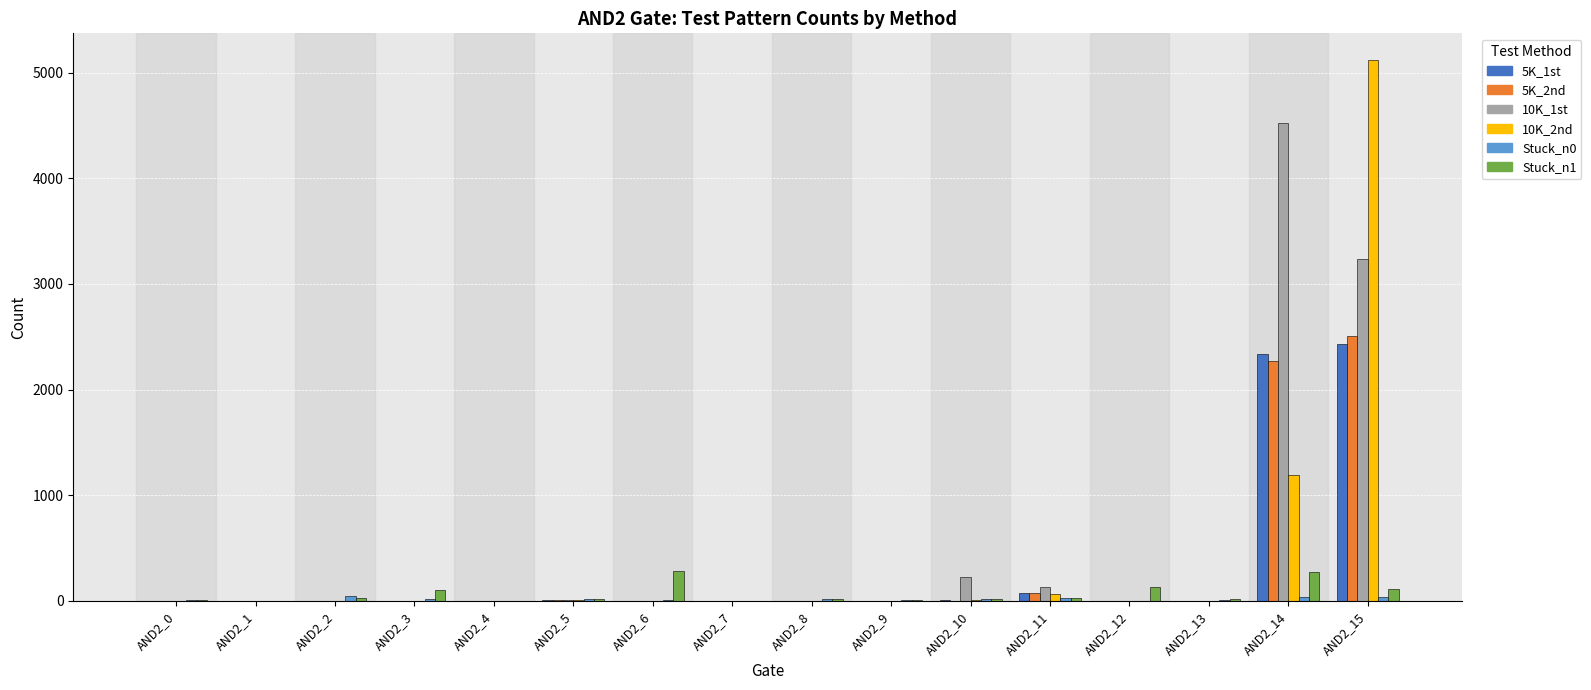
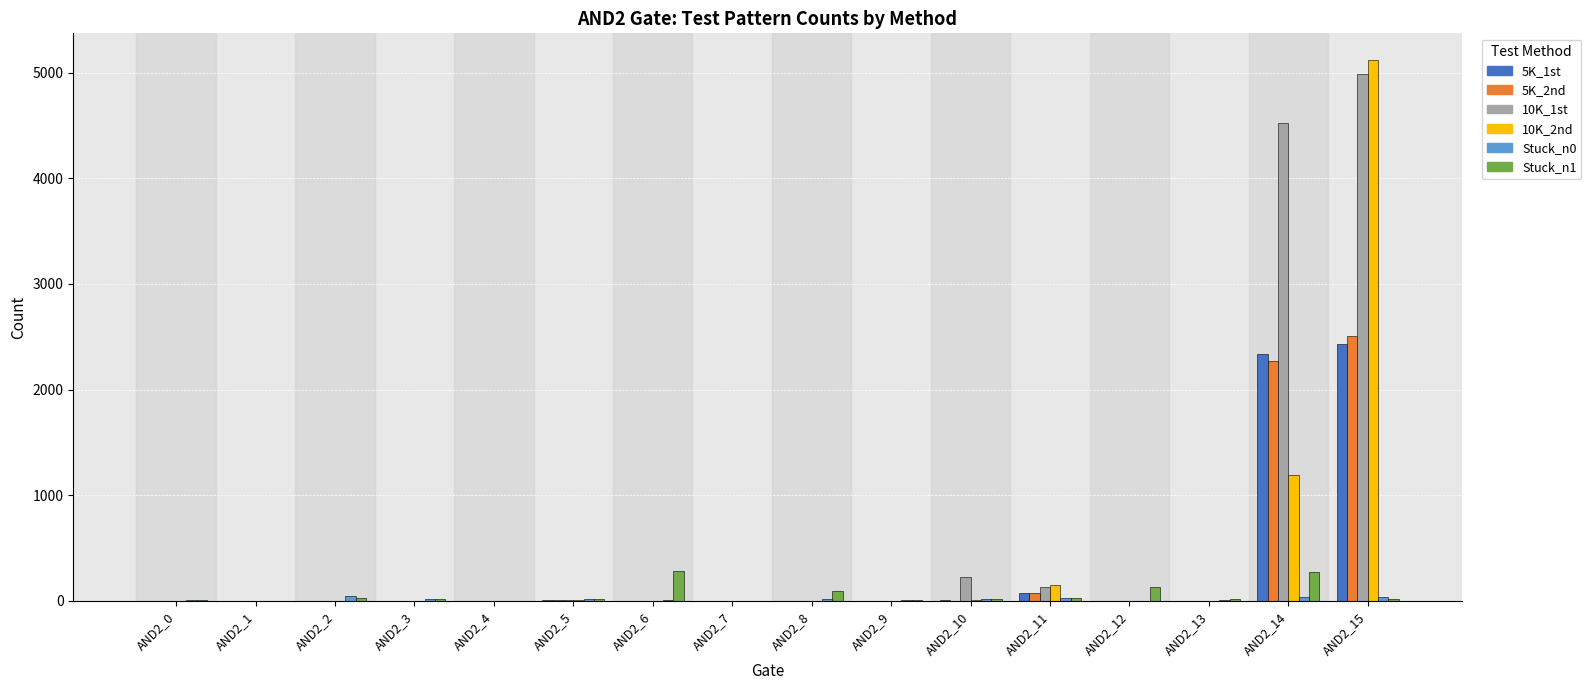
Stuck_n1, AND2_3: 100 -> 20
Stuck_n1, AND2_8: 20 -> 90
10K_2nd, AND2_11: 70 -> 150
10K_1st, AND2_15: 3240 -> 4990
Stuck_n1, AND2_15: 110 -> 20
